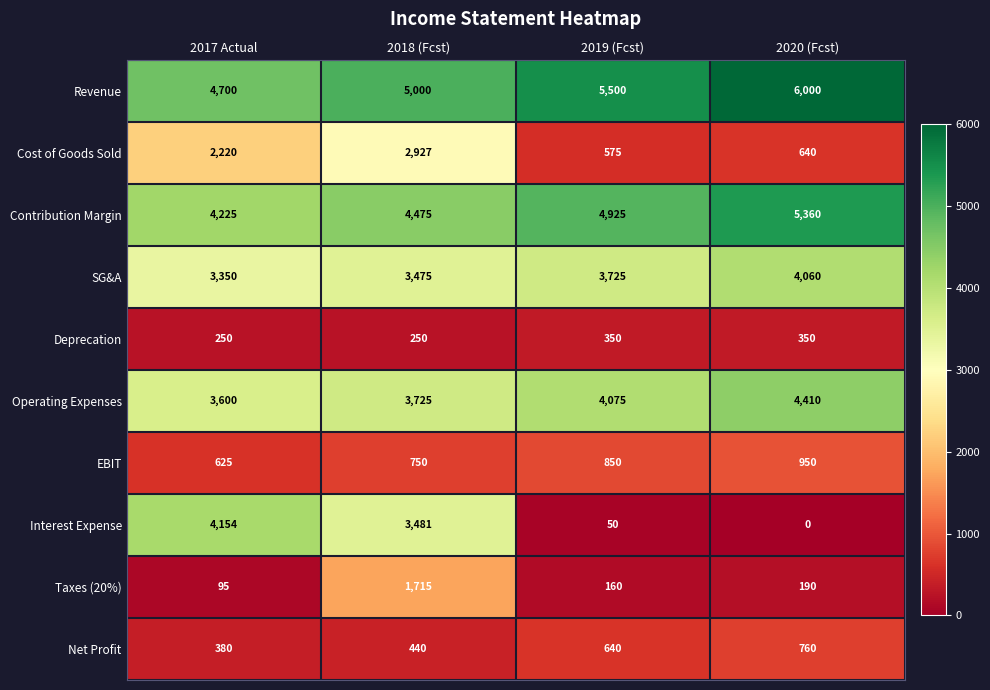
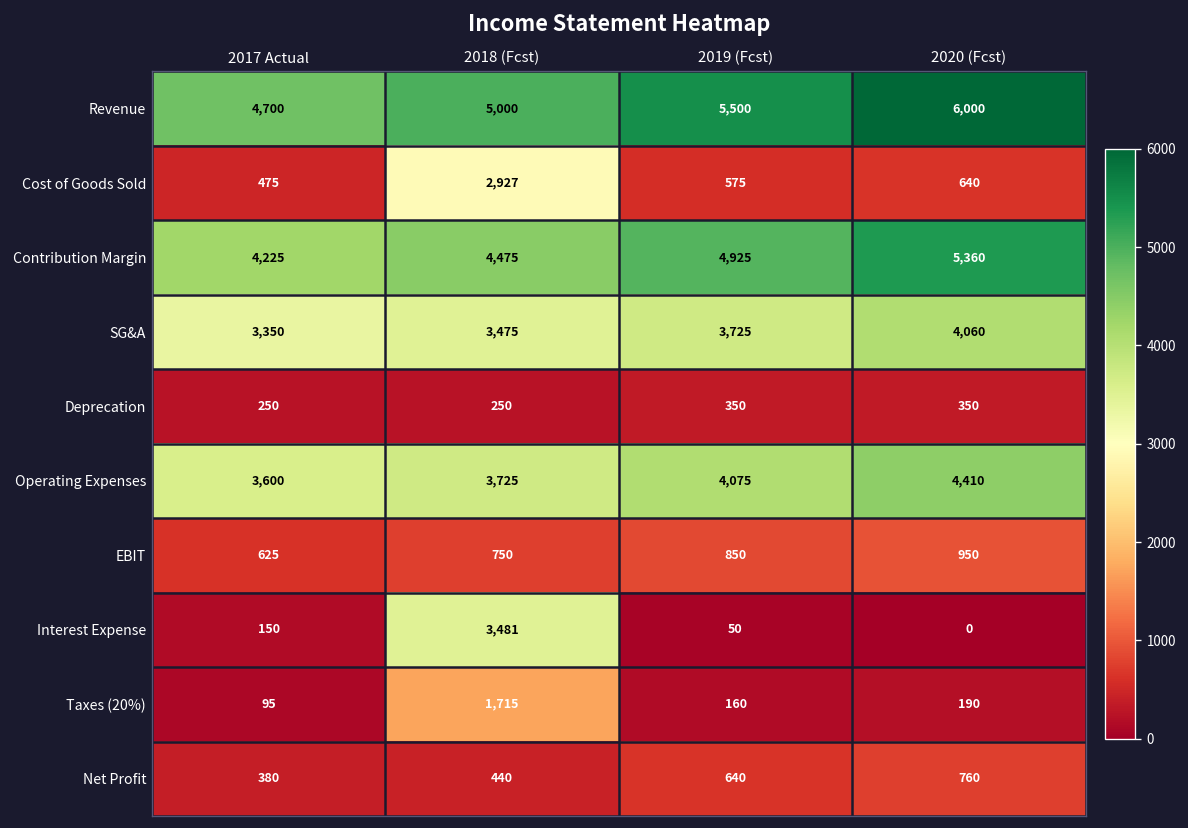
Cost of Goods Sold, 2017 Actual: 2,220 -> 475
Interest Expense, 2017 Actual: 4,154 -> 150
